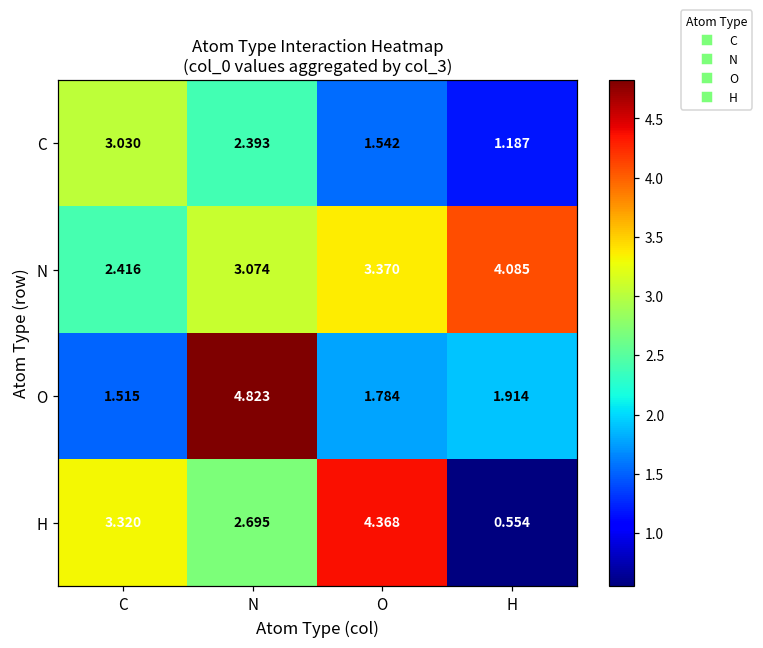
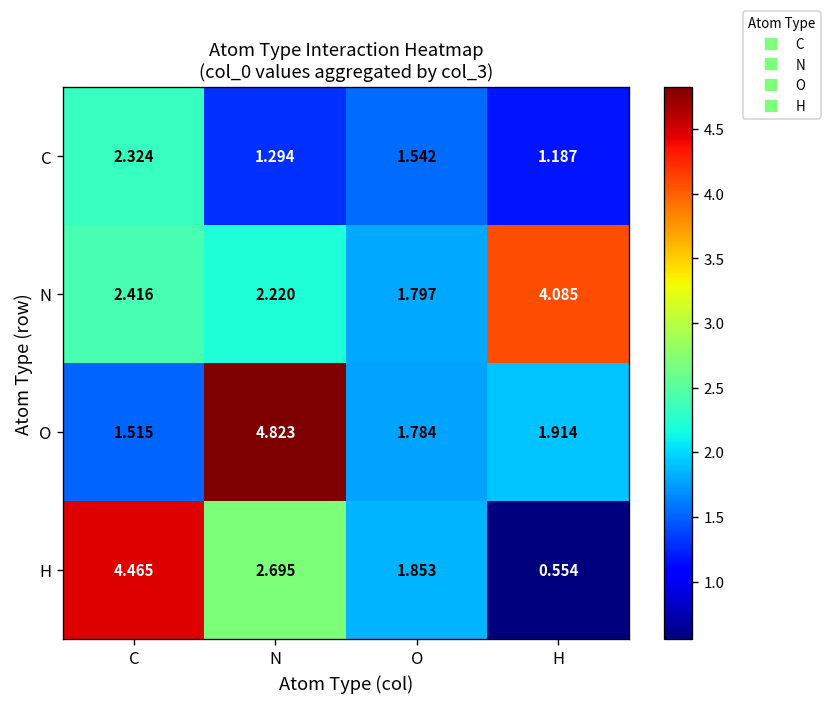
C, C: 3.030 -> 2.324
C, N: 2.393 -> 1.294
N, N: 3.074 -> 2.220
N, O: 3.370 -> 1.797
H, C: 3.320 -> 4.465
H, O: 4.368 -> 1.853
